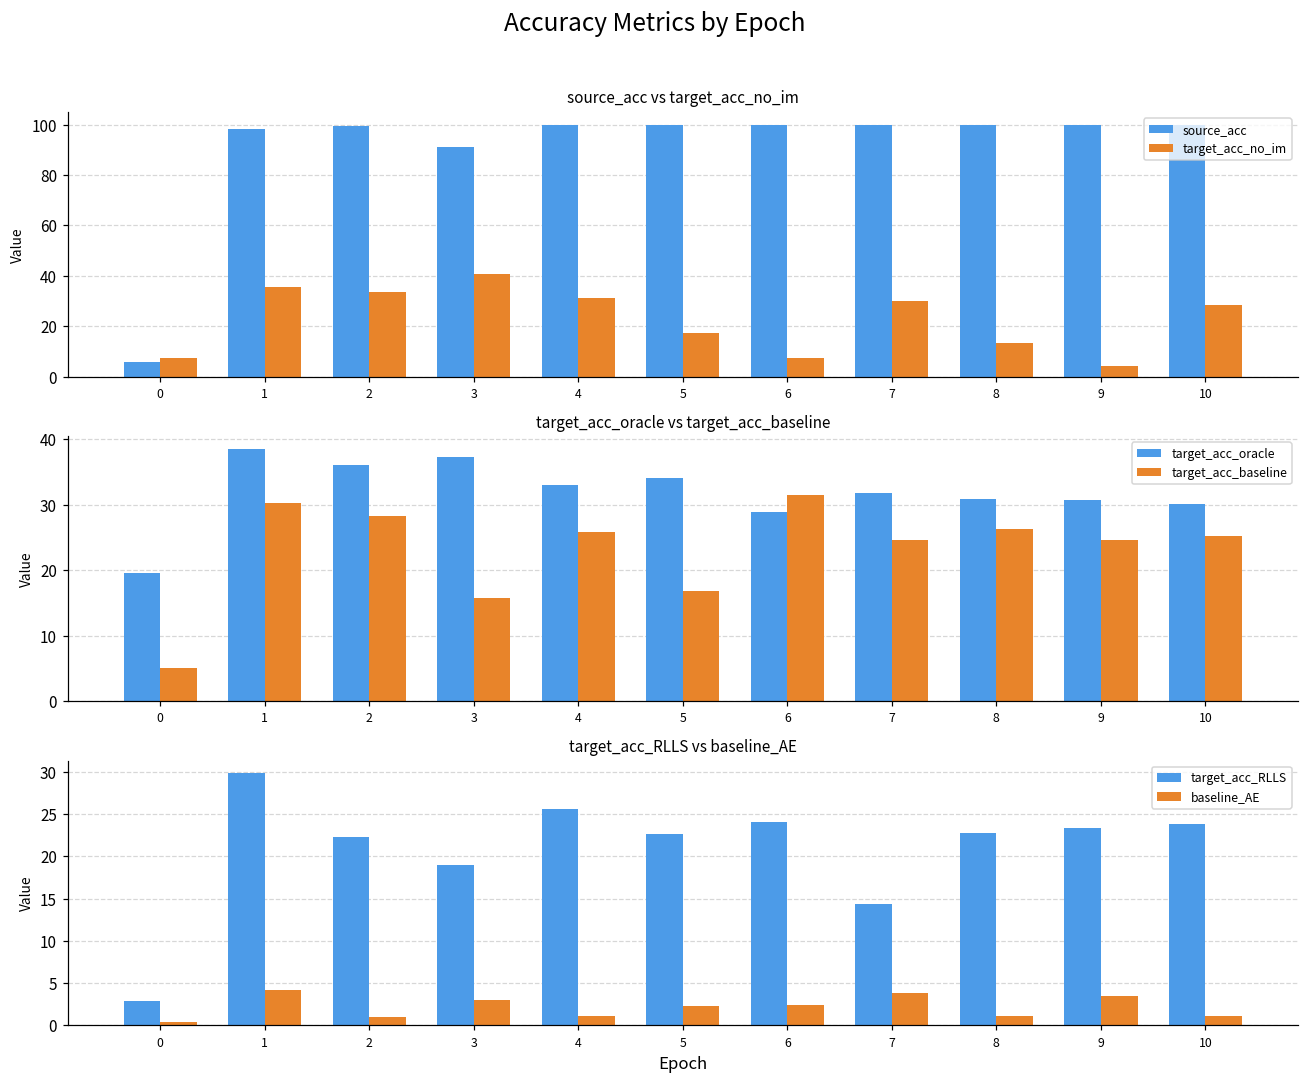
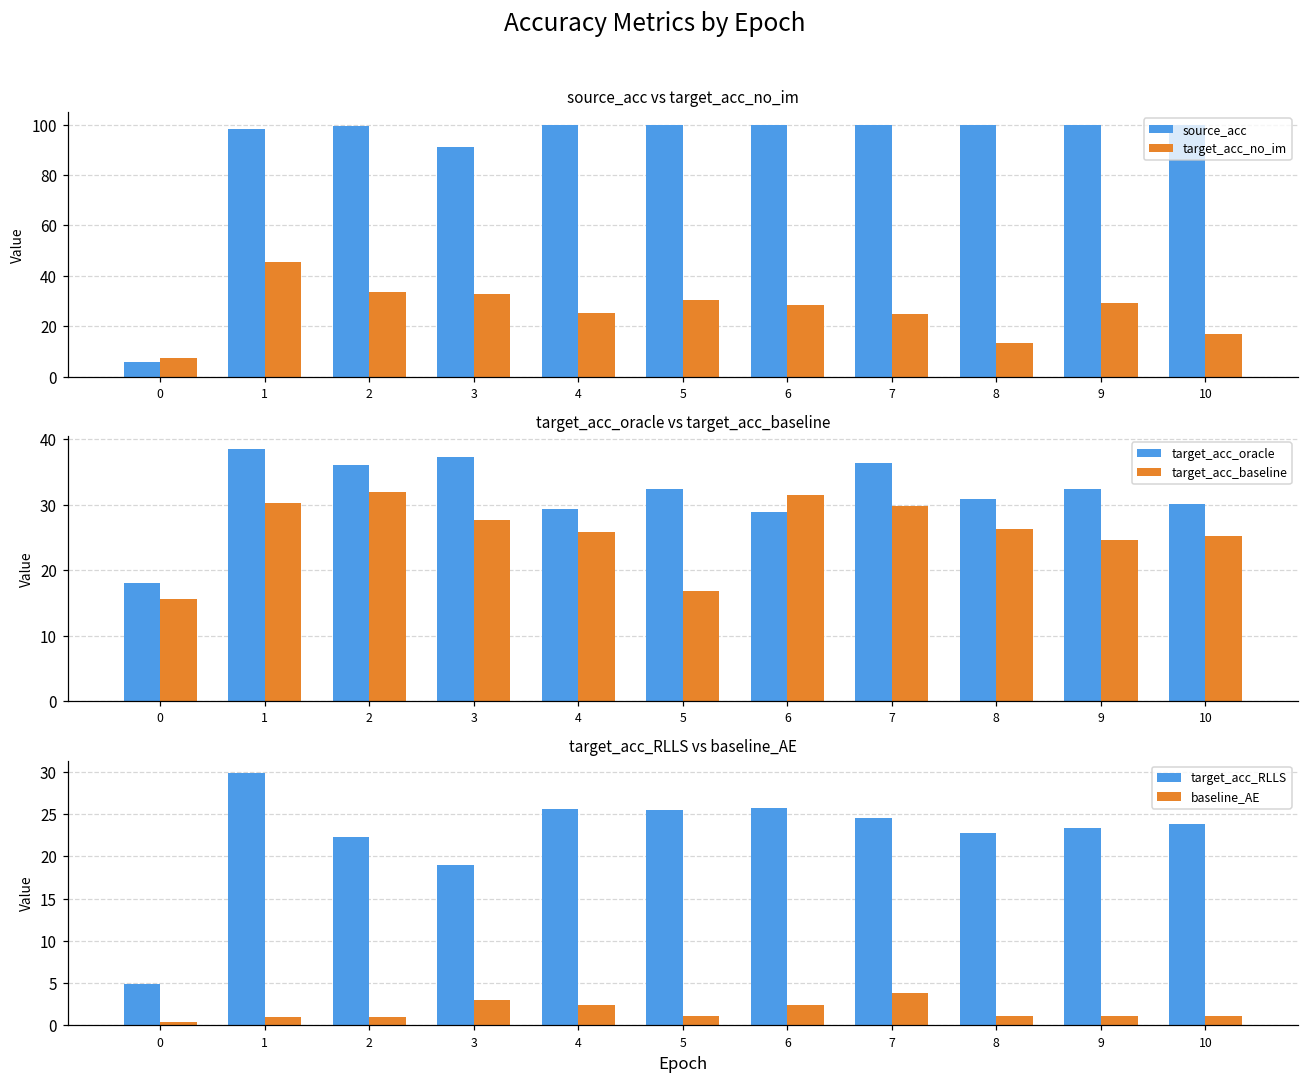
source_acc vs target_acc_no_im, target_acc_no_im, 1: 36 -> 45
source_acc vs target_acc_no_im, target_acc_no_im, 3: 41 -> 33
source_acc vs target_acc_no_im, target_acc_no_im, 4: 31 -> 26
source_acc vs target_acc_no_im, target_acc_no_im, 5: 17 -> 30
source_acc vs target_acc_no_im, target_acc_no_im, 6: 7 -> 29
source_acc vs target_acc_no_im, target_acc_no_im, 7: 30 -> 25
source_acc vs target_acc_no_im, target_acc_no_im, 9: 4 -> 29
source_acc vs target_acc_no_im, target_acc_no_im, 10: 28 -> 17
target_acc_oracle vs target_acc_baseline, target_acc_oracle, 0: 20 -> 18
target_acc_oracle vs target_acc_baseline, target_acc_baseline, 0: 5 -> 16
target_acc_oracle vs target_acc_baseline, target_acc_baseline, 2: 28 -> 32
target_acc_oracle vs target_acc_baseline, target_acc_baseline, 3: 16 -> 28
target_acc_oracle vs target_acc_baseline, target_acc_oracle, 4: 33 -> 29
target_acc_oracle vs target_acc_baseline, target_acc_oracle, 5: 34 -> 32
target_acc_oracle vs target_acc_baseline, target_acc_oracle, 7: 32 -> 36
target_acc_oracle vs target_acc_baseline, target_acc_baseline, 7: 25 -> 30
target_acc_oracle vs target_acc_baseline, target_acc_oracle, 9: 31 -> 32
target_acc_RLLS vs baseline_AE, target_acc_RLLS, 0: 3 -> 5
target_acc_RLLS vs baseline_AE, baseline_AE, 1: 4 -> 1
target_acc_RLLS vs baseline_AE, baseline_AE, 4: 1 -> 2
target_acc_RLLS vs baseline_AE, target_acc_RLLS, 5: 23 -> 26
target_acc_RLLS vs baseline_AE, baseline_AE, 5: 2 -> 1
target_acc_RLLS vs baseline_AE, target_acc_RLLS, 6: 24 -> 26
target_acc_RLLS vs baseline_AE, target_acc_RLLS, 7: 14 -> 25
target_acc_RLLS vs baseline_AE, baseline_AE, 9: 3 -> 1
